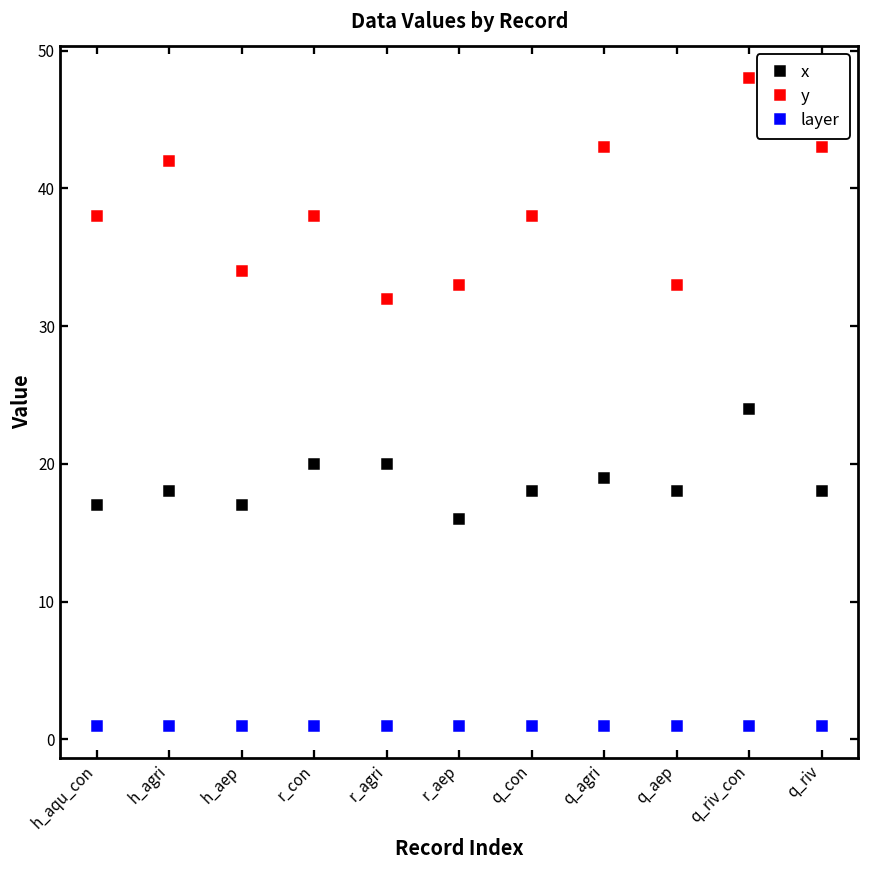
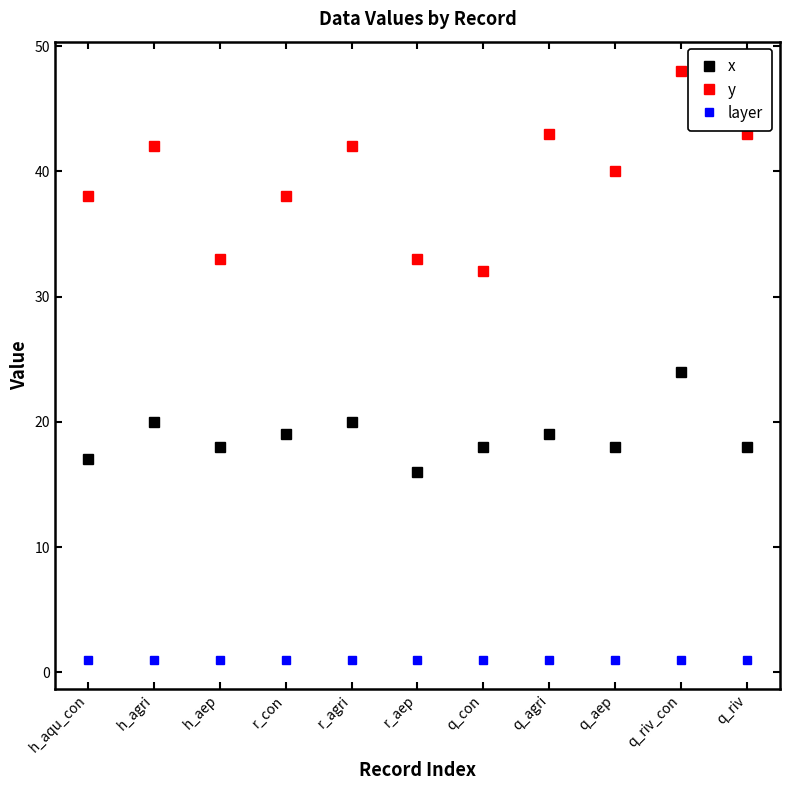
x, h_agri: 18 -> 20
x, h_aep: 17 -> 18
y, h_aep: 34 -> 33
x, r_con: 20 -> 19
y, r_agri: 32 -> 42
y, q_con: 38 -> 32
y, q_aep: 33 -> 40
